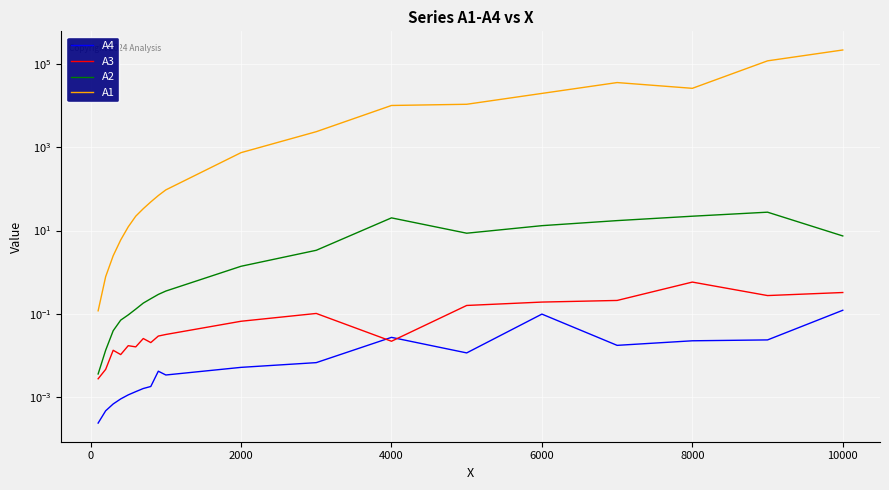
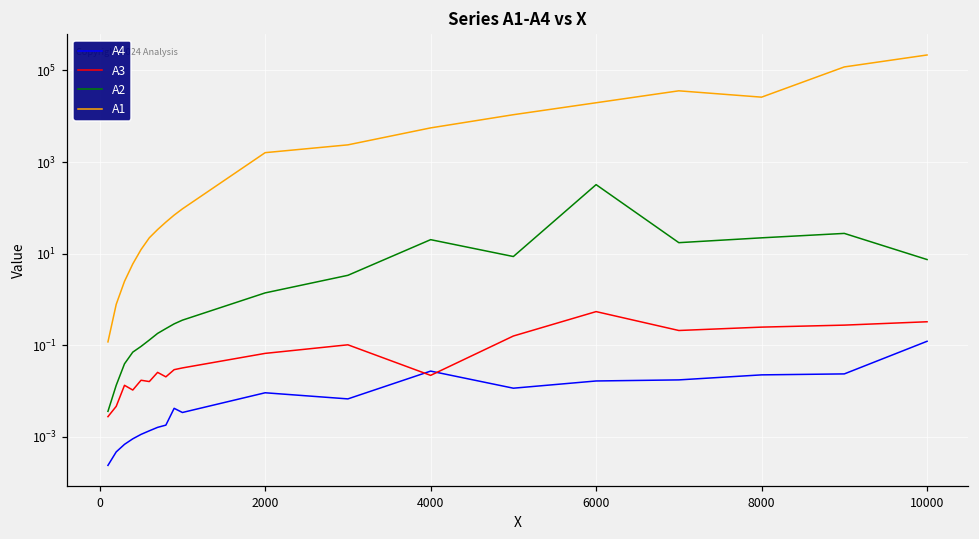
A4, 2000: 0.005 -> 0.009
A1, 2000: 700 -> 1600
A1, 4000: 10000 -> 6000
A4, 6000: 0.10 -> 0.016
A3, 6000: 0.2 -> 0.5
A2, 6000: 13 -> 300
A3, 8000: 0.6 -> 0.2
